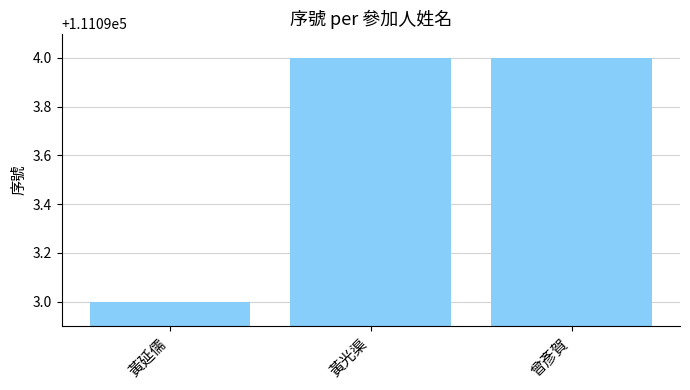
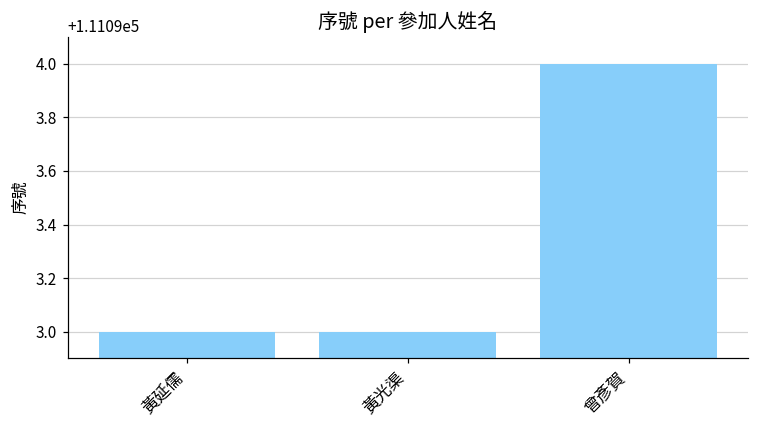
黃光渠: 111094 -> 111093
